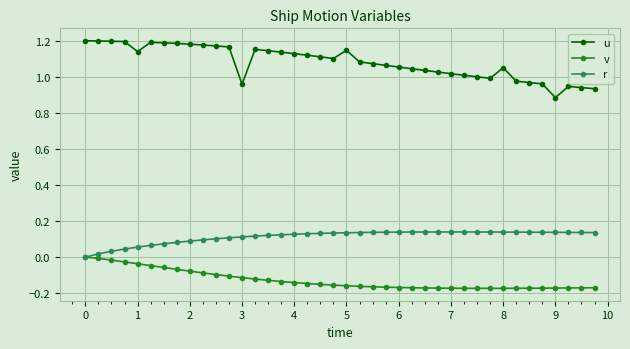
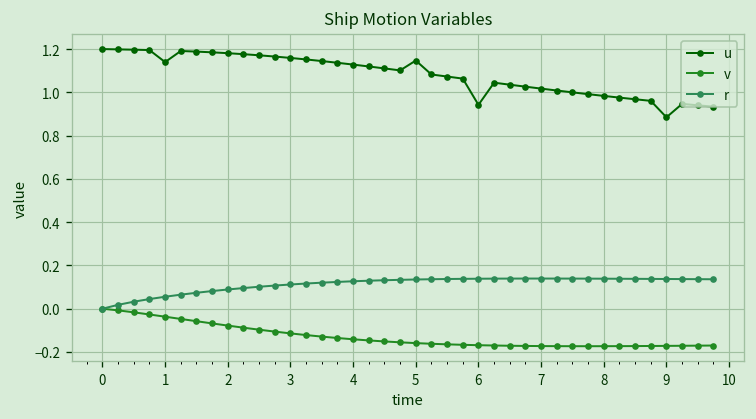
u, 3: 0.96 -> 1.16
u, 6: 1.05 -> 0.94
u, 8: 1.05 -> 0.98
